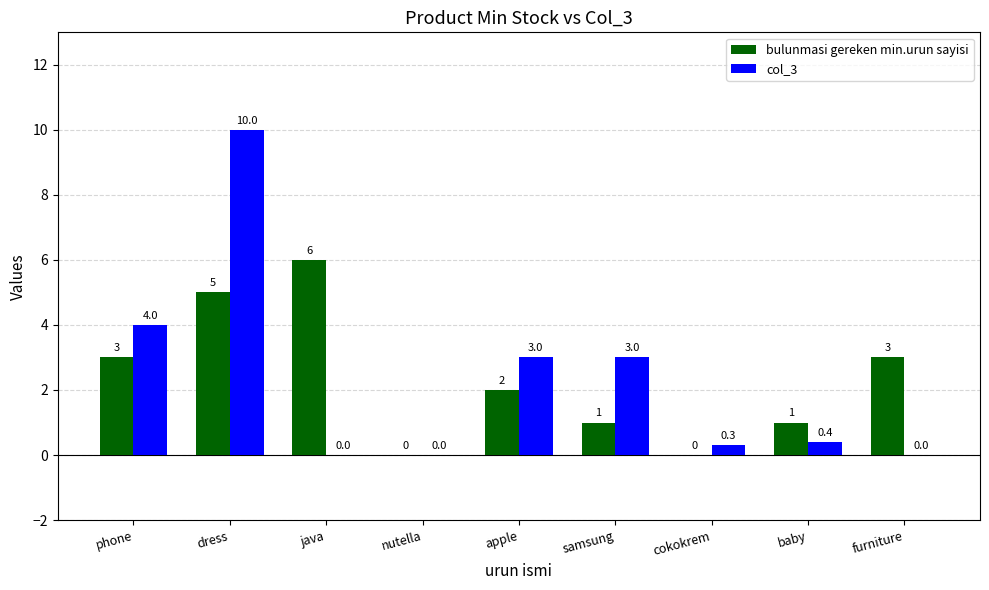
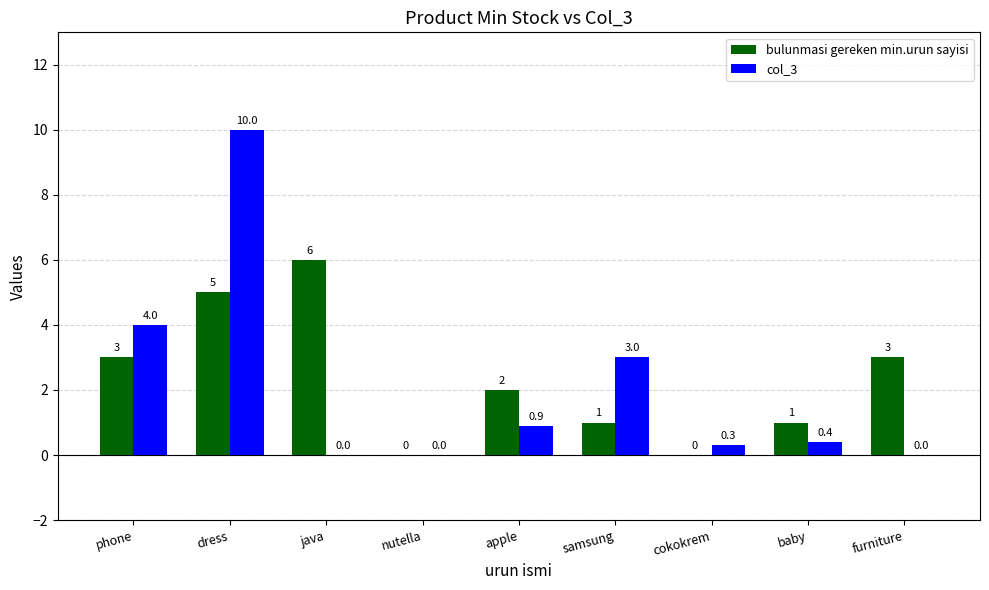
col_3, apple: 3.0 -> 0.9
